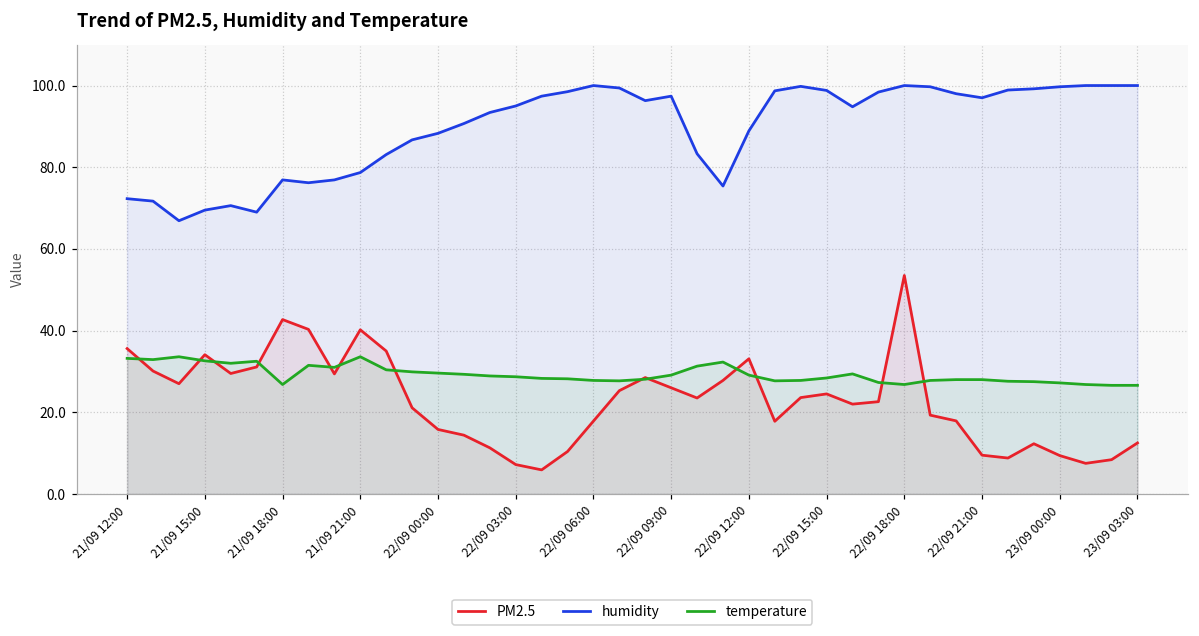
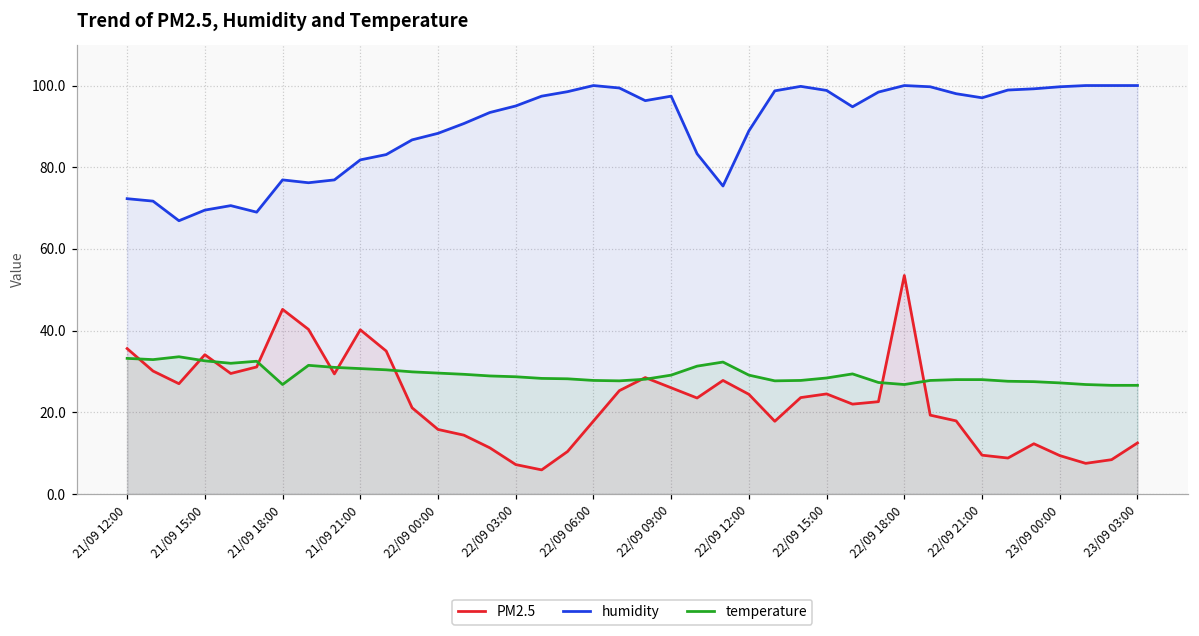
PM2.5, 21/09 18:00: 43 -> 45
humidity, 21/09 21:00: 79 -> 82
temperature, 21/09 21:00: 34 -> 31
PM2.5, 22/09 12:00: 33 -> 24
